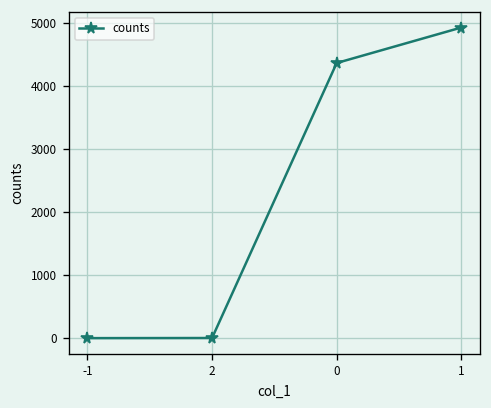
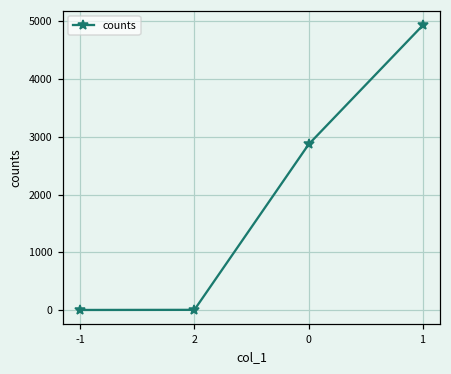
0: 4400 -> 2900
